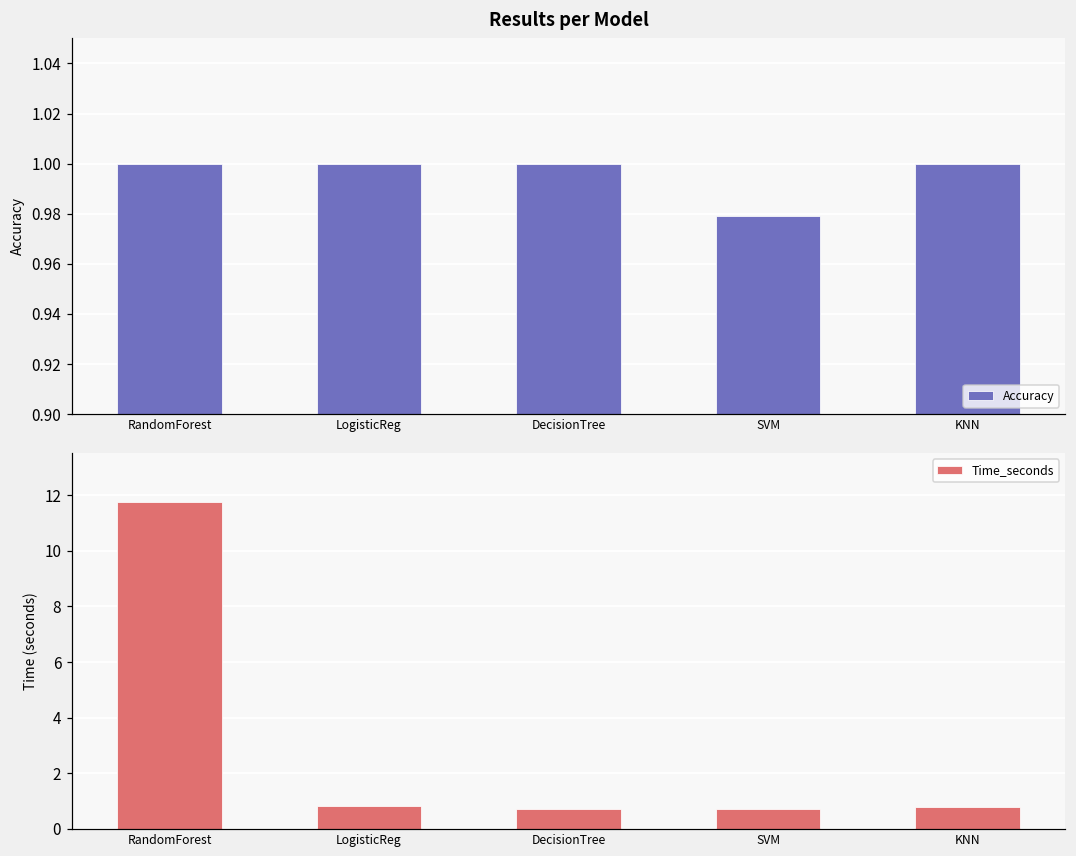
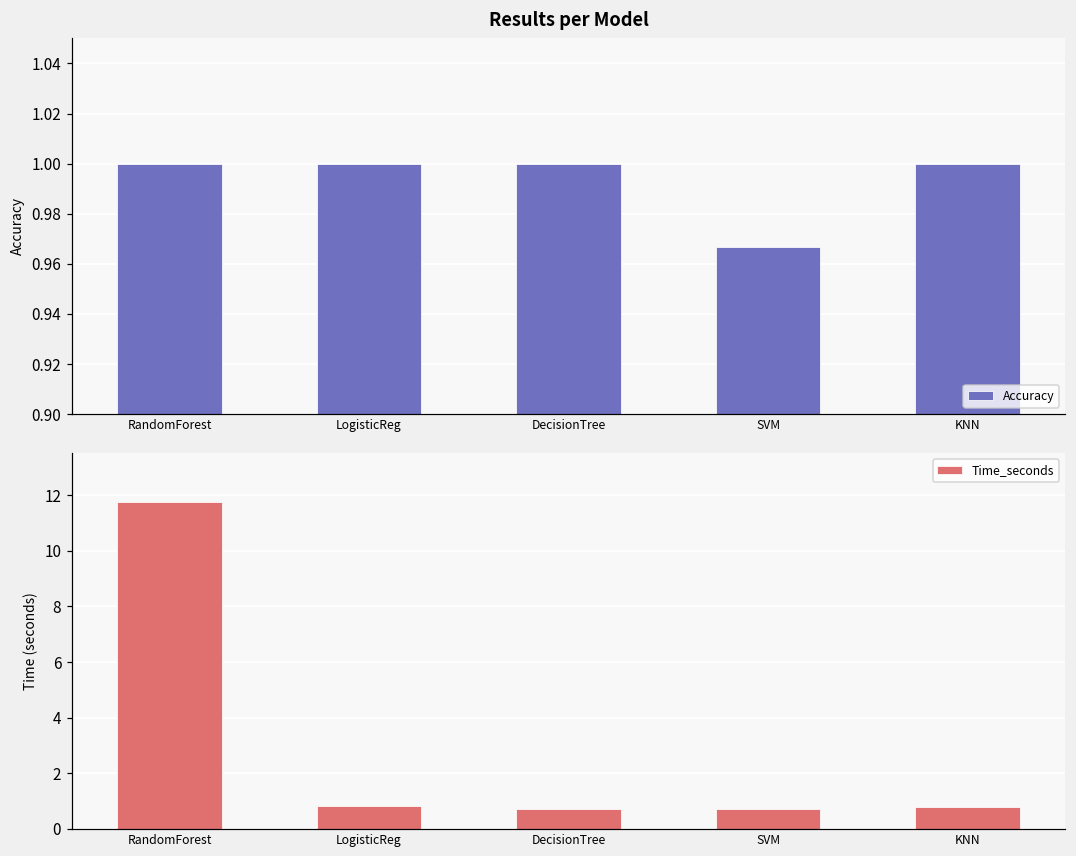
Results per Model, SVM: 0.979 -> 0.967
